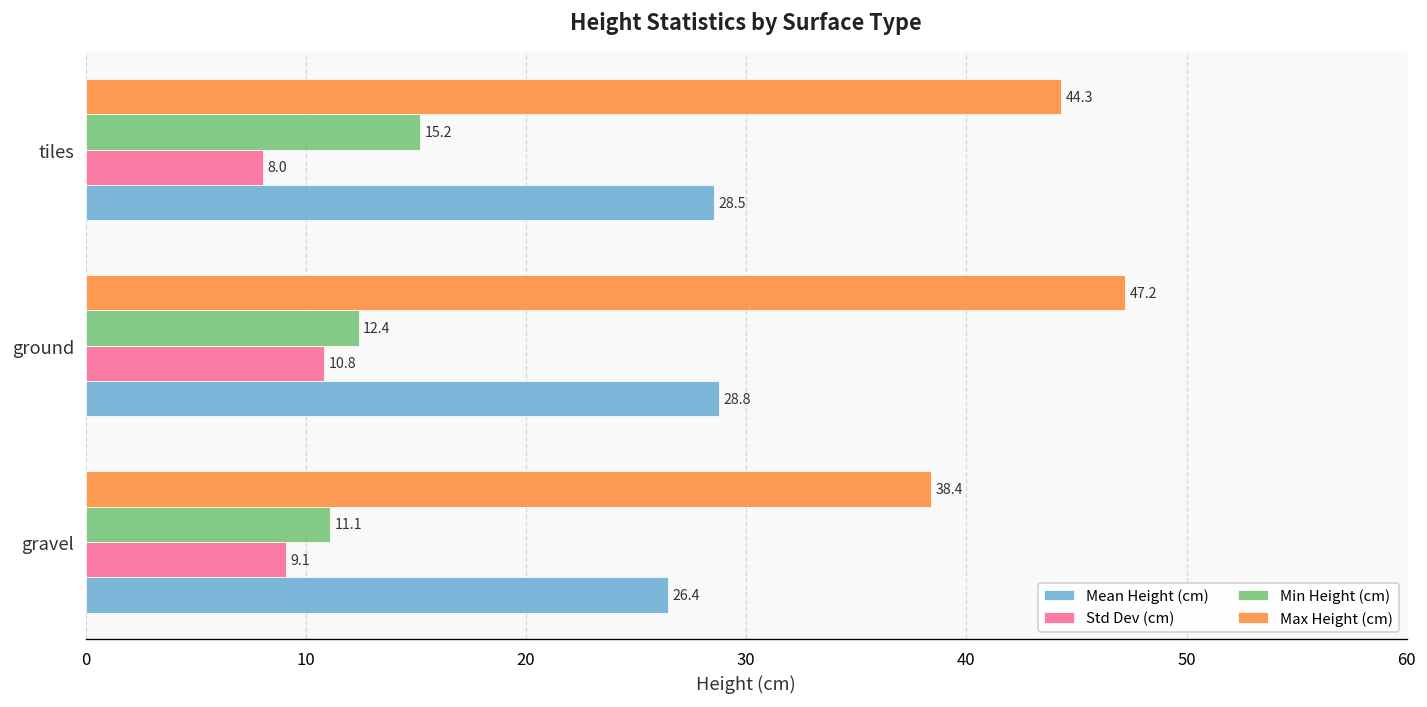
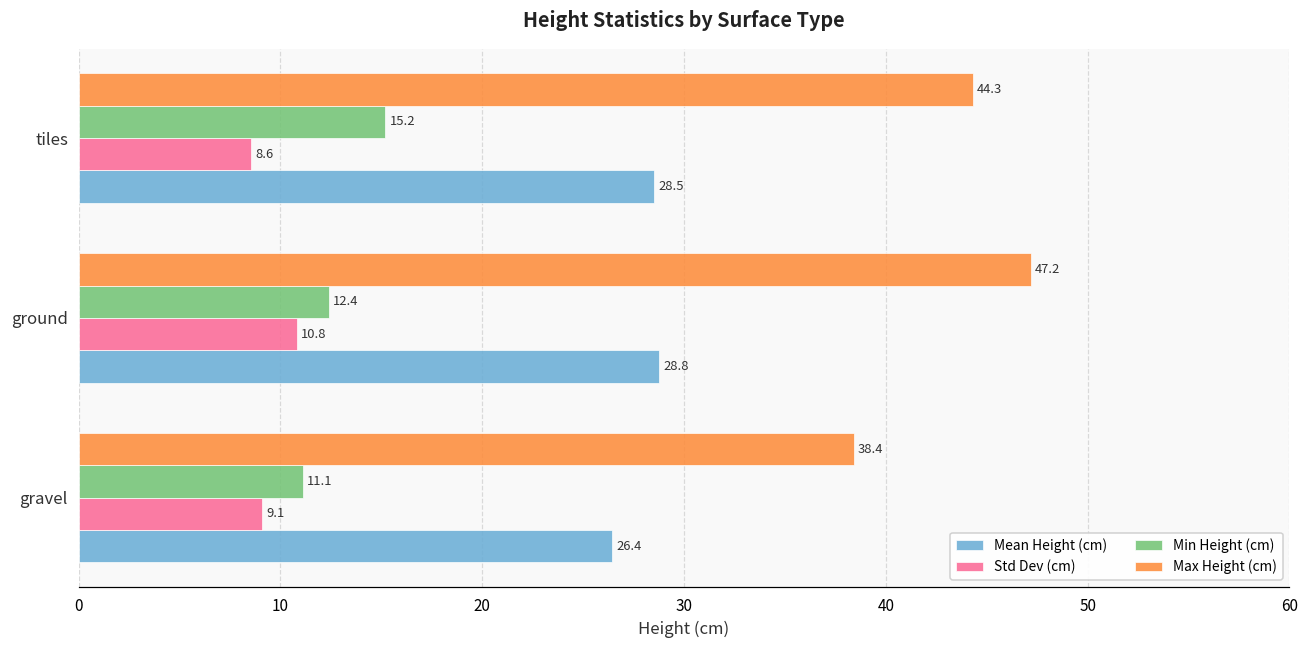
Std Dev (cm), tiles: 8.0 -> 8.6
